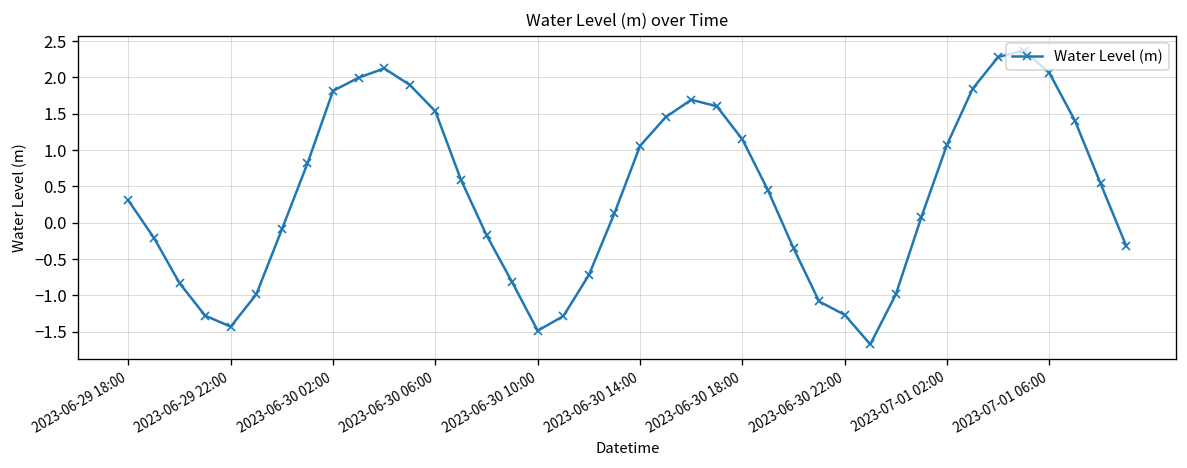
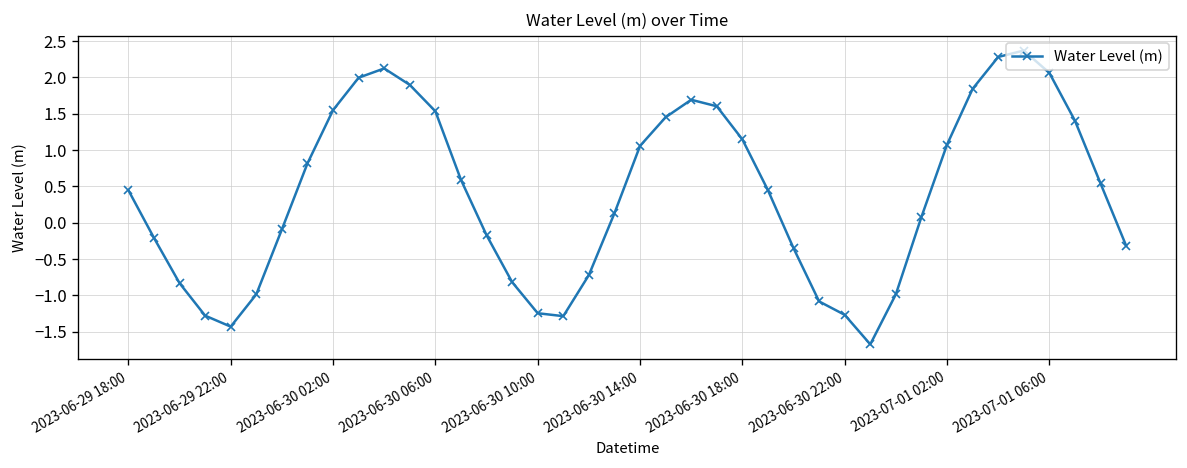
2023-06-29 18:00: 0.3 -> 0.4
2023-06-30 02:00: 1.8 -> 1.5
2023-06-30 10:00: -1.5 -> -1.2
